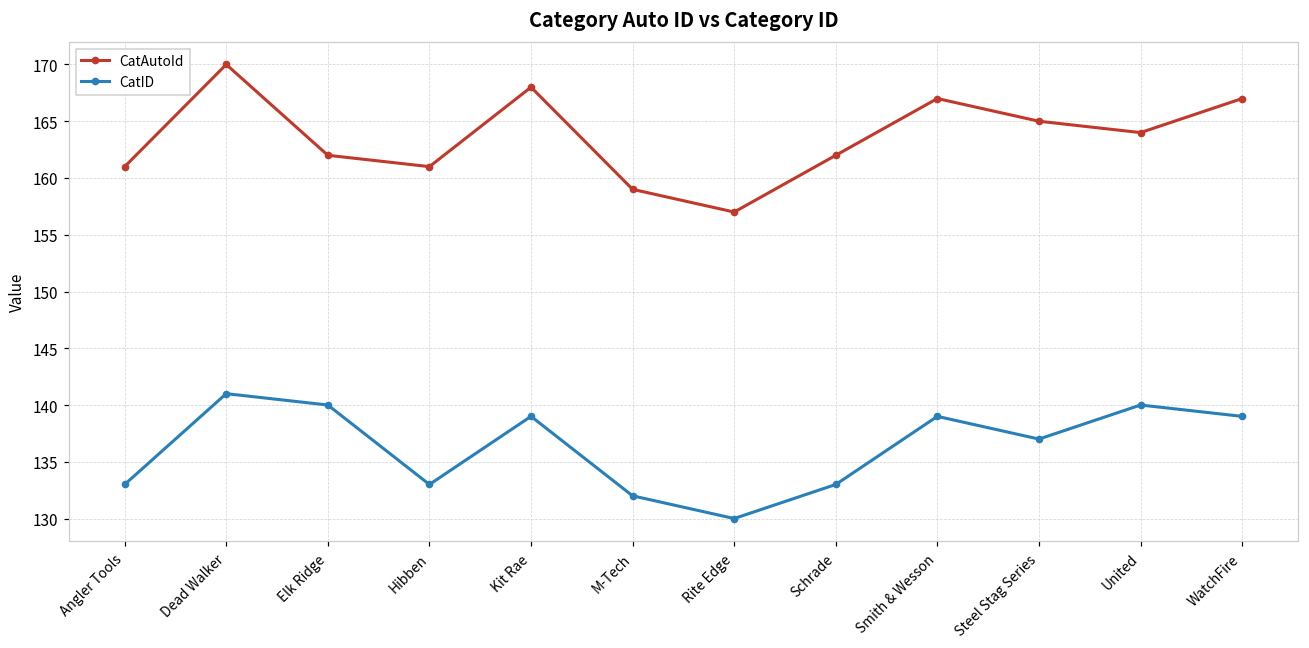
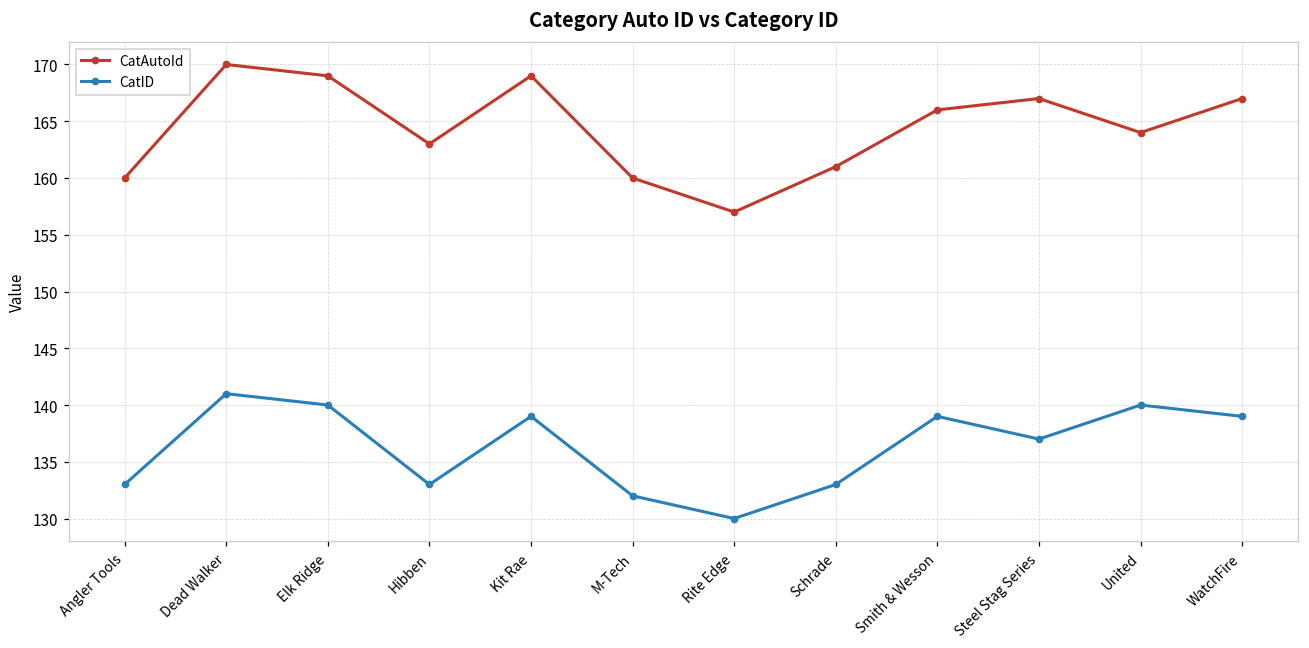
CatAutoId, Angler Tools: 161 -> 160
CatAutoId, Elk Ridge: 162 -> 169
CatAutoId, Hibben: 161 -> 163
CatAutoId, Kit Rae: 168 -> 169
CatAutoId, M-Tech: 159 -> 160
CatAutoId, Schrade: 162 -> 161
CatAutoId, Smith & Wesson: 167 -> 166
CatAutoId, Steel Stag Series: 165 -> 167
